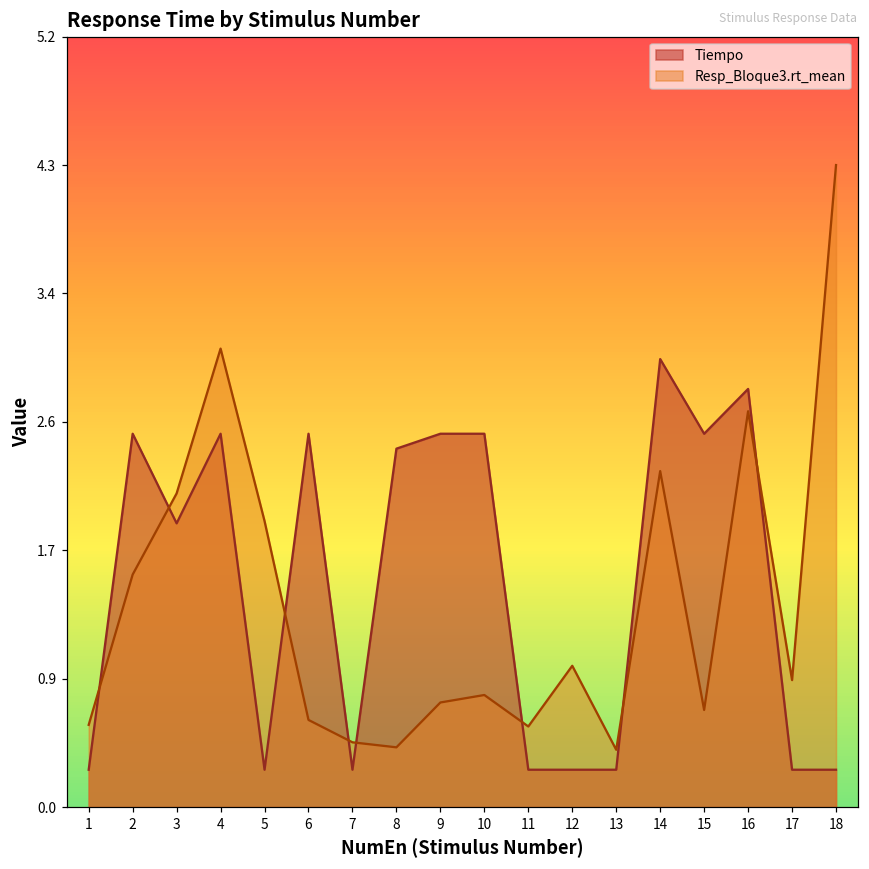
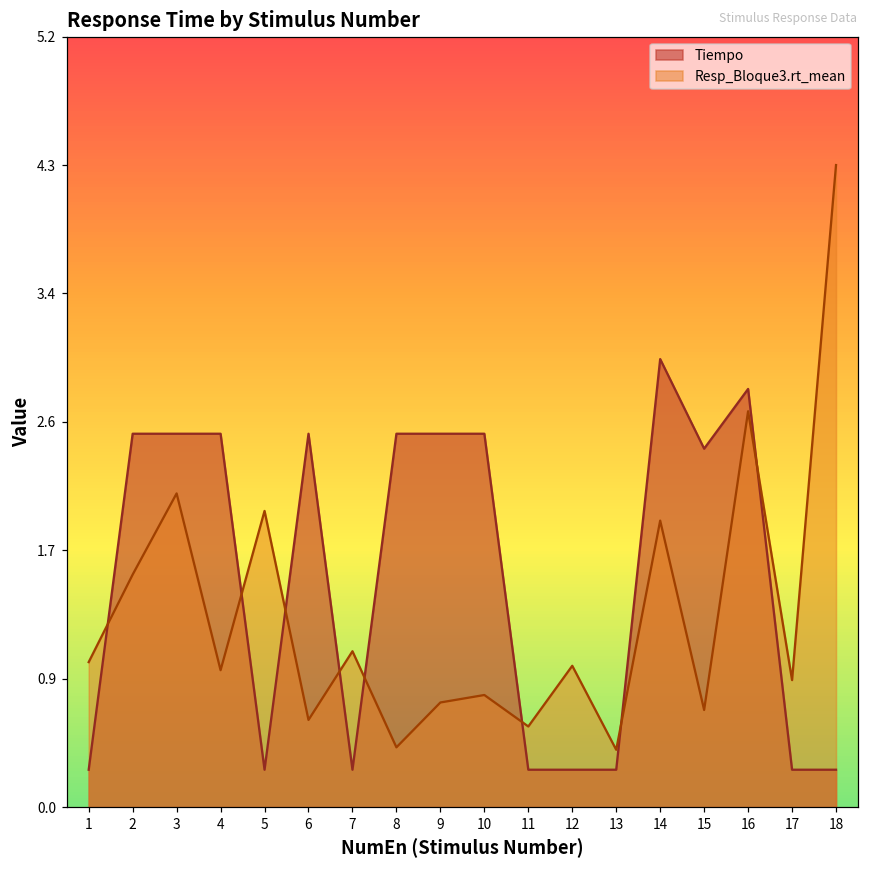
Resp_Bloque3.rt_mean, 1: 0.55 -> 0.97
Tiempo, 3: 1.9 -> 2.5
Resp_Bloque3.rt_mean, 4: 3.07 -> 0.92
Resp_Bloque3.rt_mean, 5: 1.92 -> 1.98
Resp_Bloque3.rt_mean, 7: 0.43 -> 1.04
Tiempo, 8: 2.4 -> 2.5
Resp_Bloque3.rt_mean, 14: 2.25 -> 1.92
Tiempo, 15: 2.5 -> 2.4
